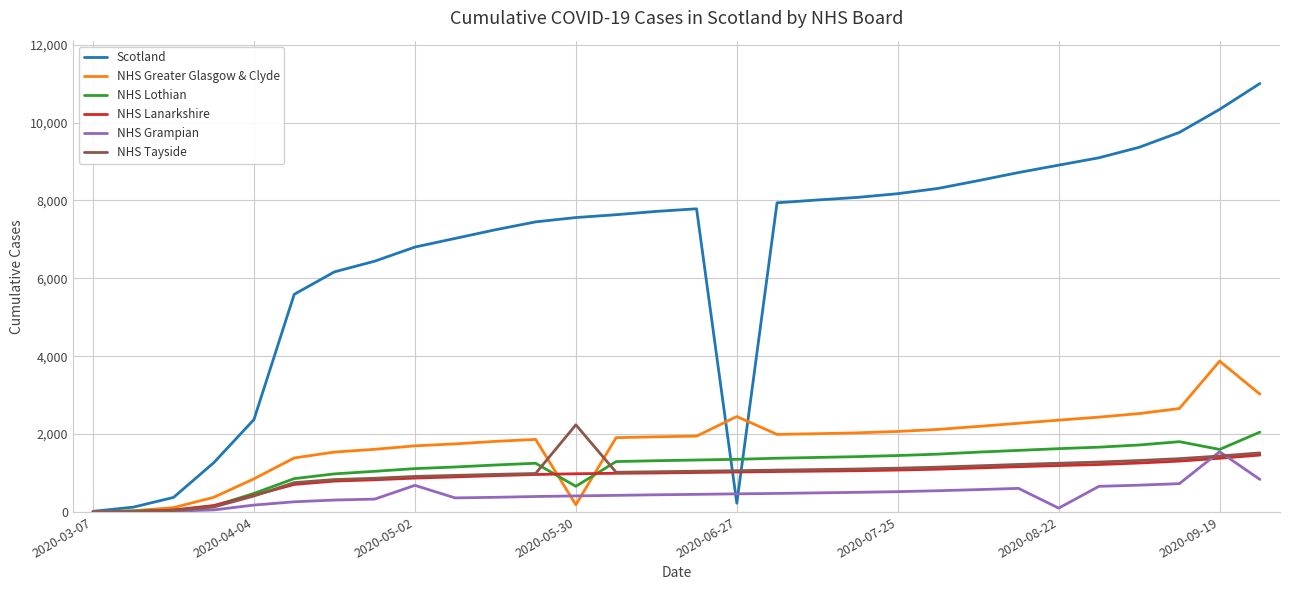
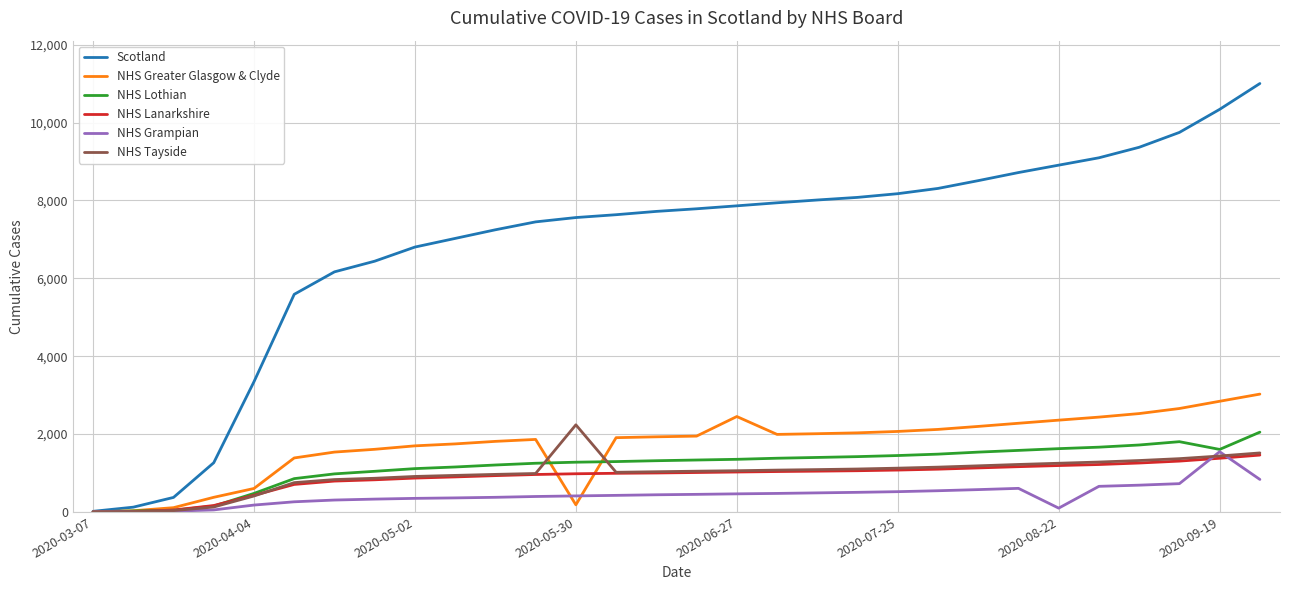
Scotland, 2020-04-04: 2,400 -> 3,300
NHS Greater Glasgow & Clyde, 2020-04-04: 900 -> 600
NHS Grampian, 2020-05-02: 700 -> 300
NHS Lothian, 2020-05-30: 700 -> 1,300
Scotland, 2020-06-27: 200 -> 7,900
NHS Greater Glasgow & Clyde, 2020-09-19: 3,900 -> 2,800
